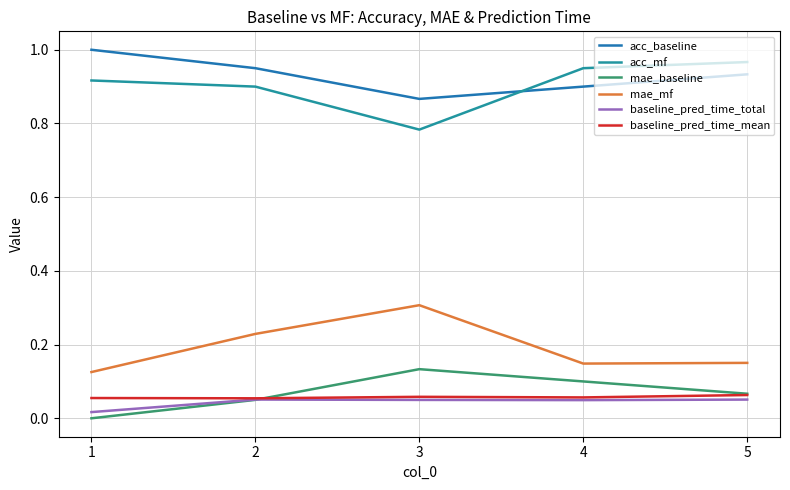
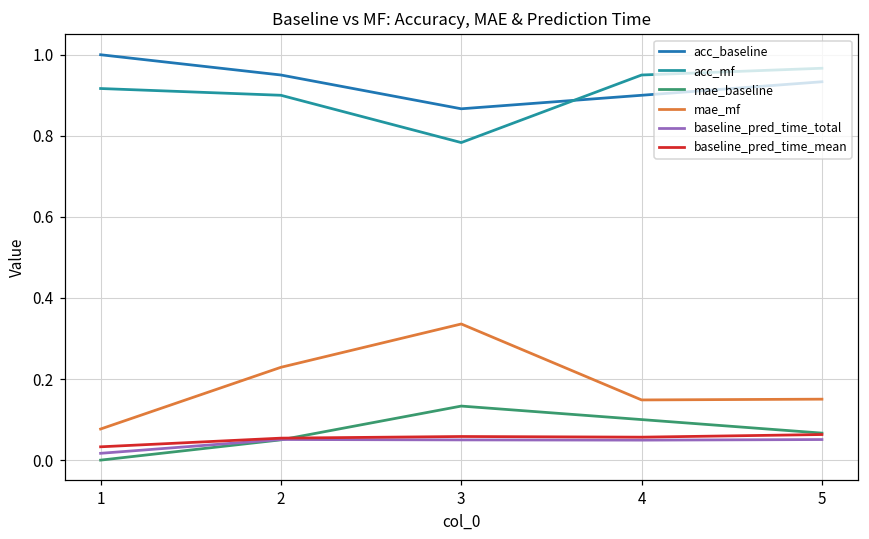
mae_mf, 1: 0.13 -> 0.08
baseline_pred_time_mean, 1: 0.05 -> 0.03
mae_mf, 3: 0.31 -> 0.34
